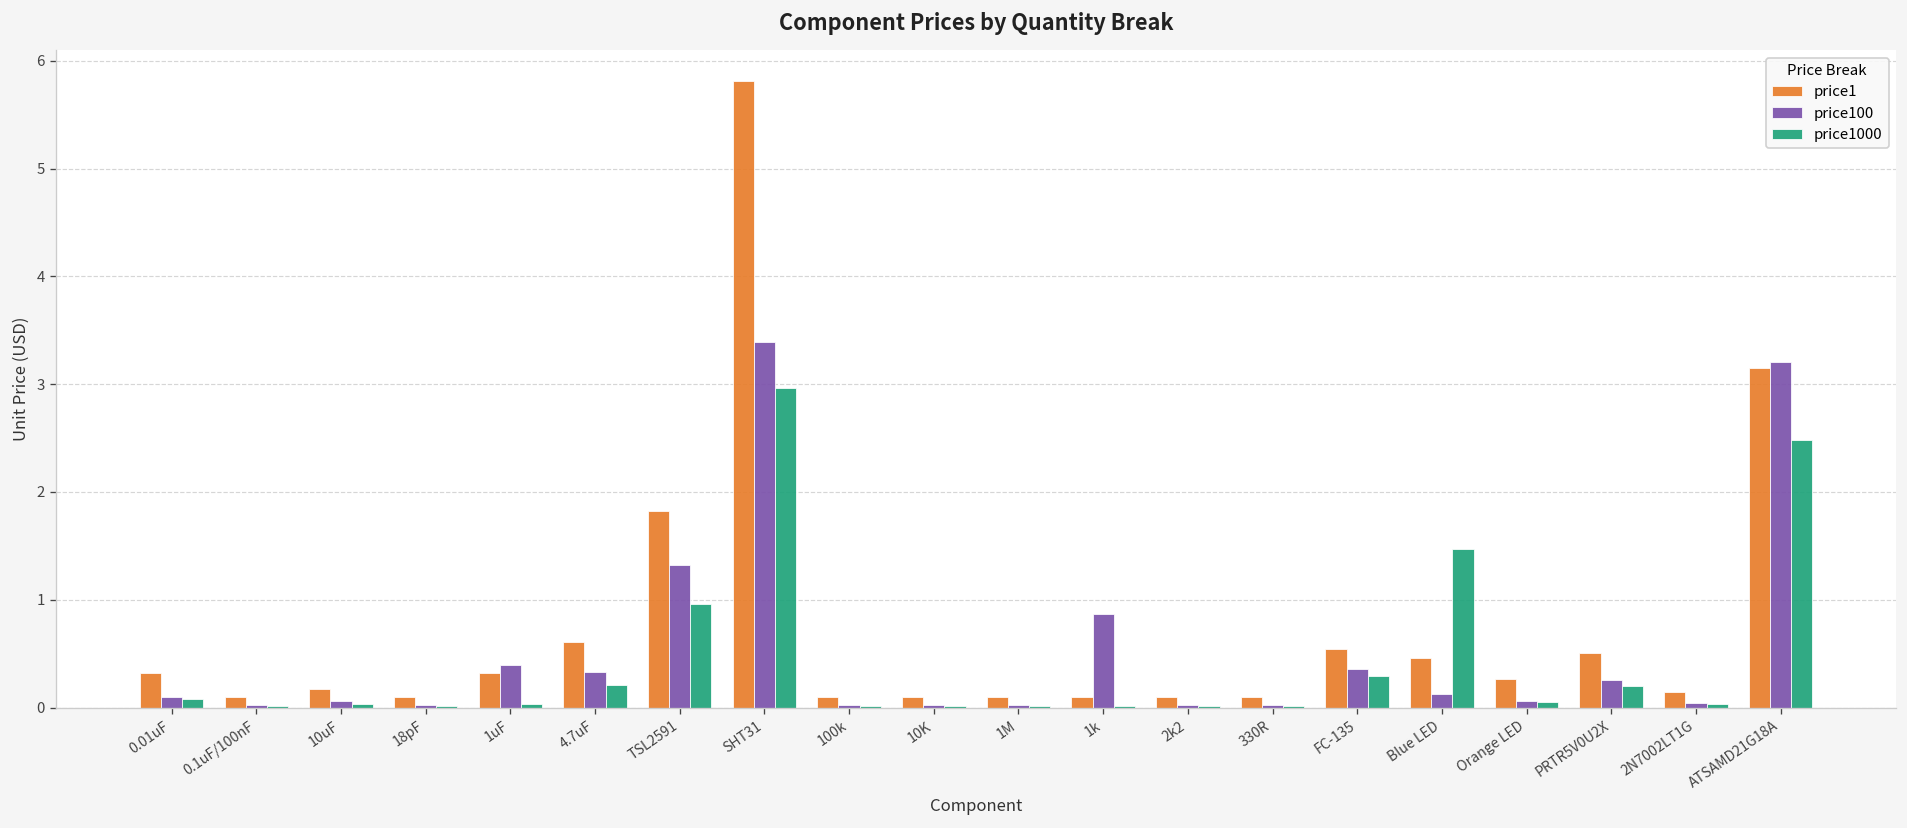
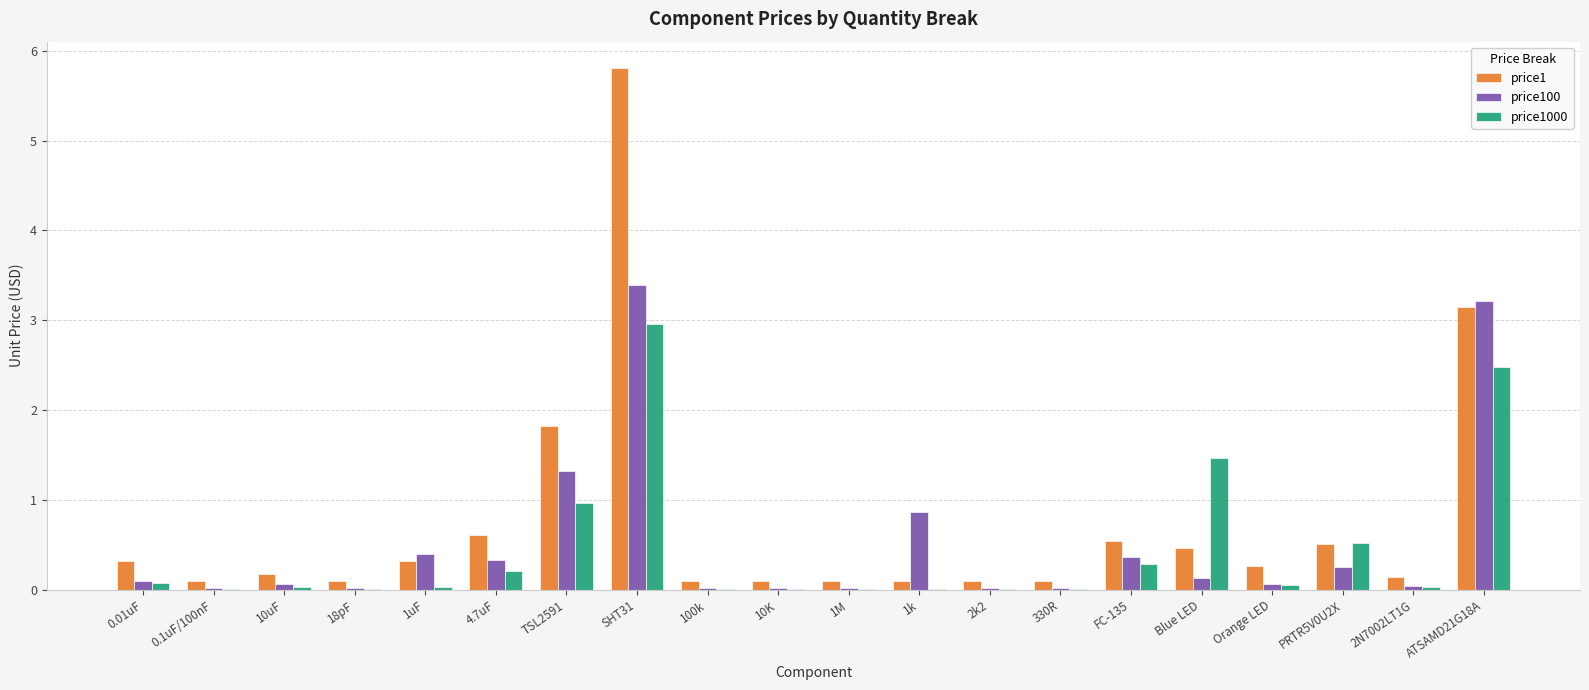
price1000, PRTR5V0U2X: 0.2 -> 0.5
